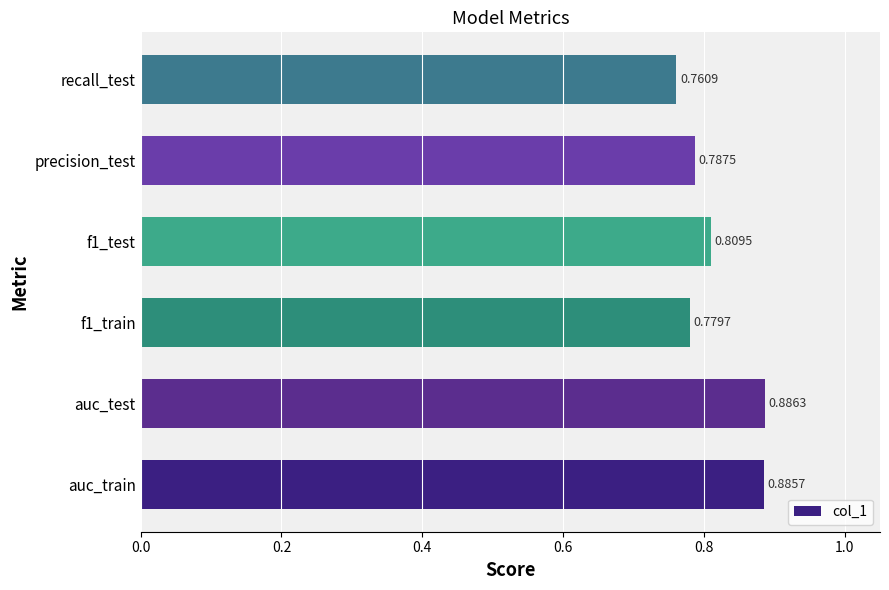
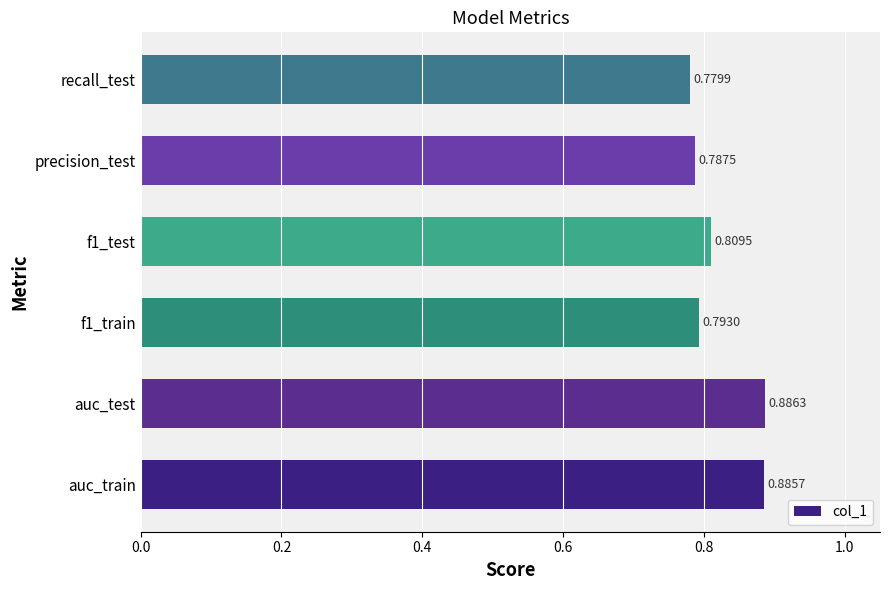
recall_test: 0.7609 -> 0.7799
f1_train: 0.7797 -> 0.7930
